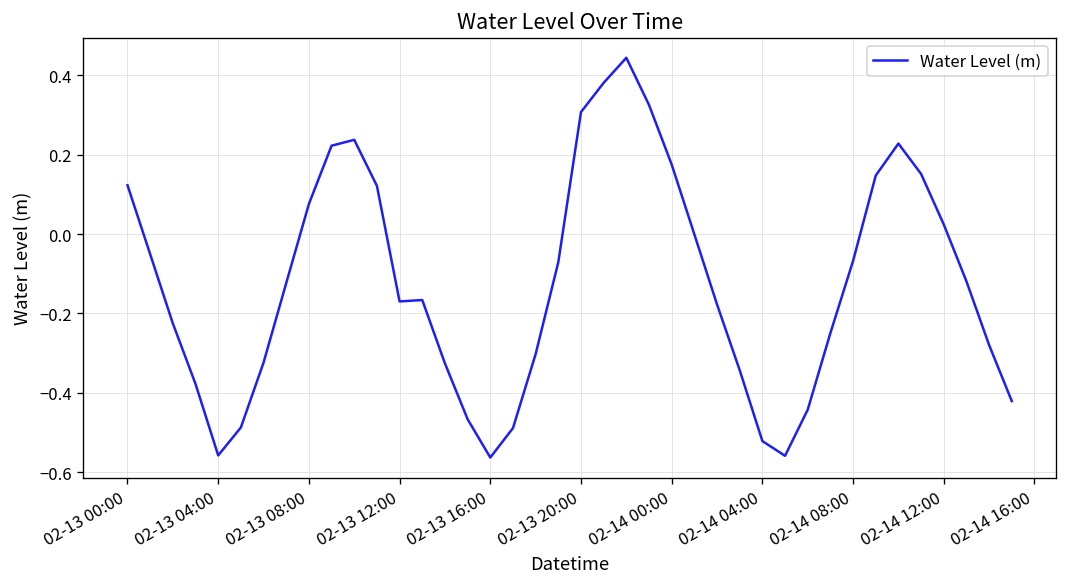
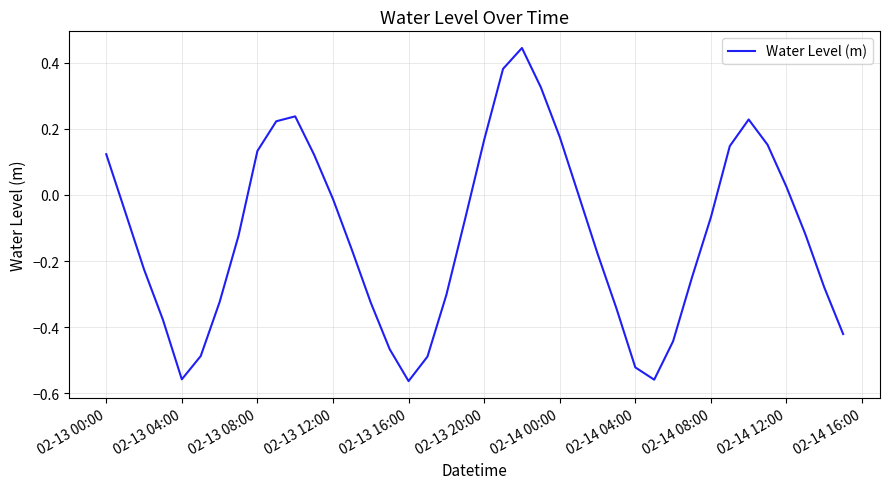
02-13 08:00: 0.08 -> 0.13
02-13 12:00: -0.17 -> -0.01
02-13 20:00: 0.31 -> 0.17
